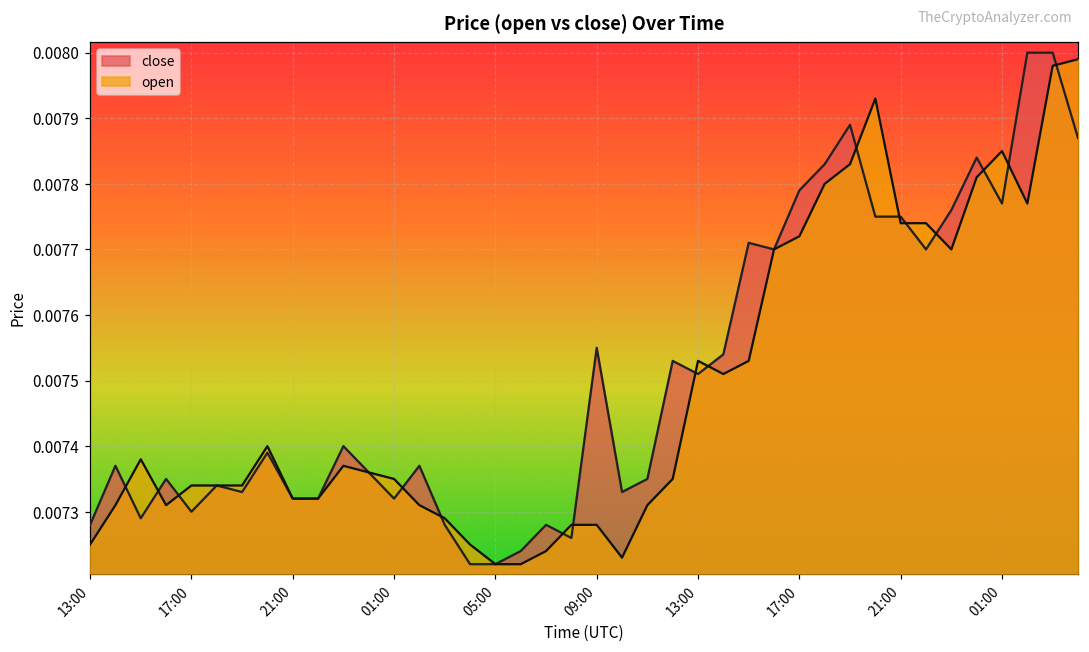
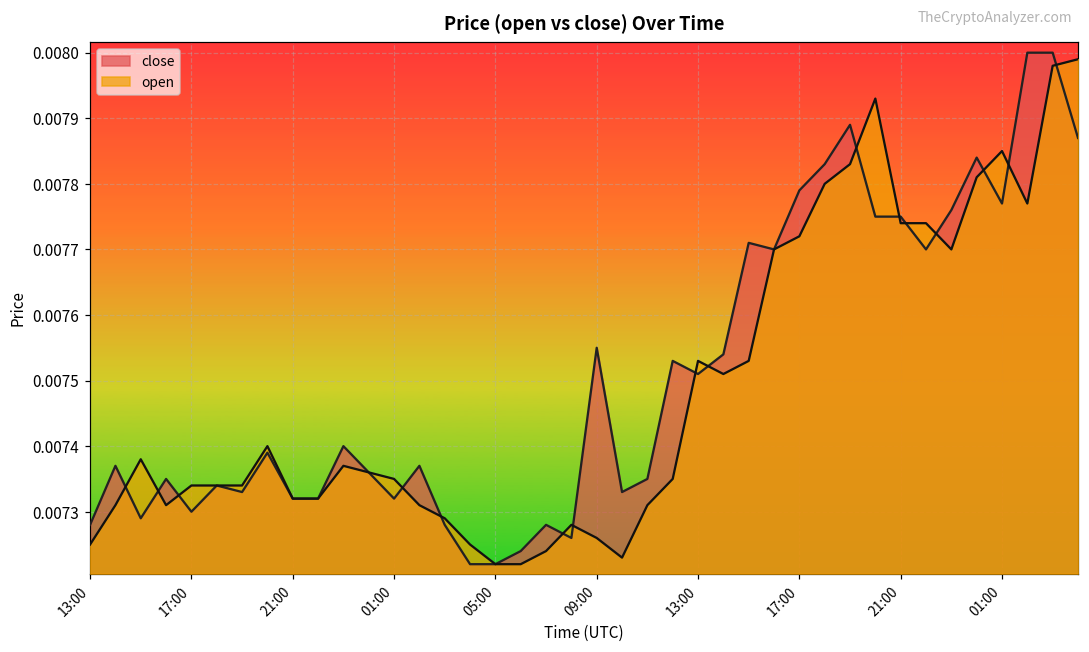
open, 09:00: 0.00728 -> 0.00726
